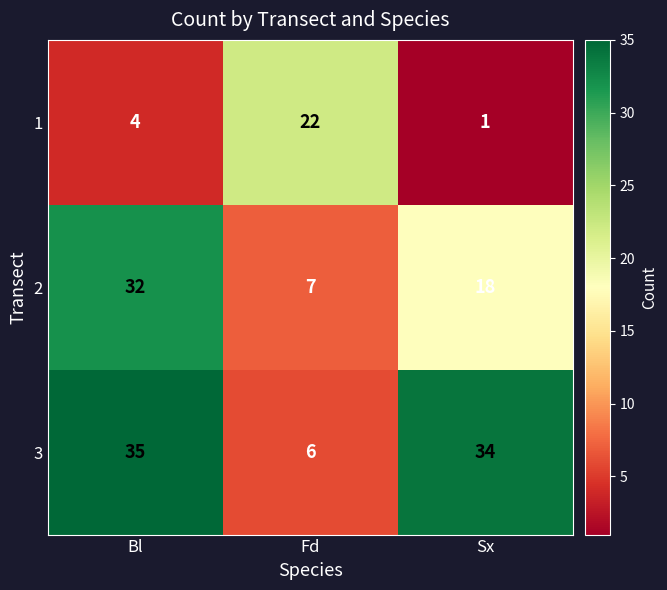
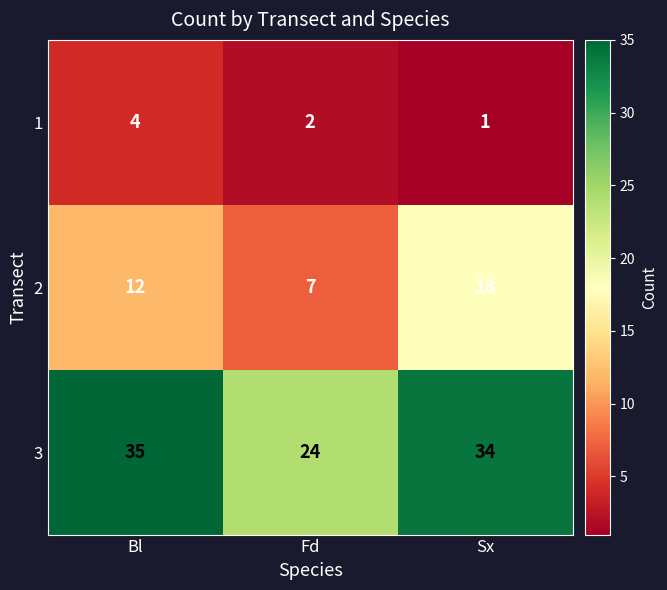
1, Fd: 22 -> 2
2, Bl: 32 -> 12
3, Fd: 6 -> 24
